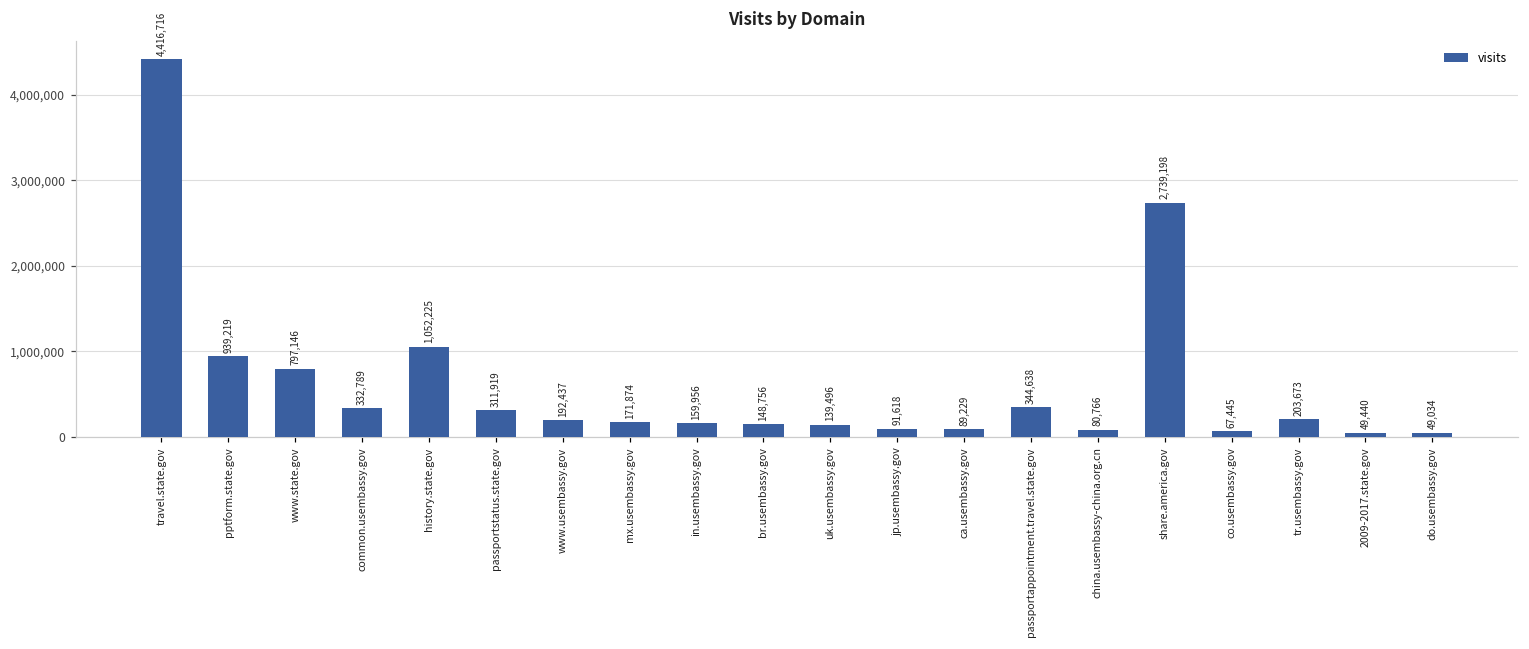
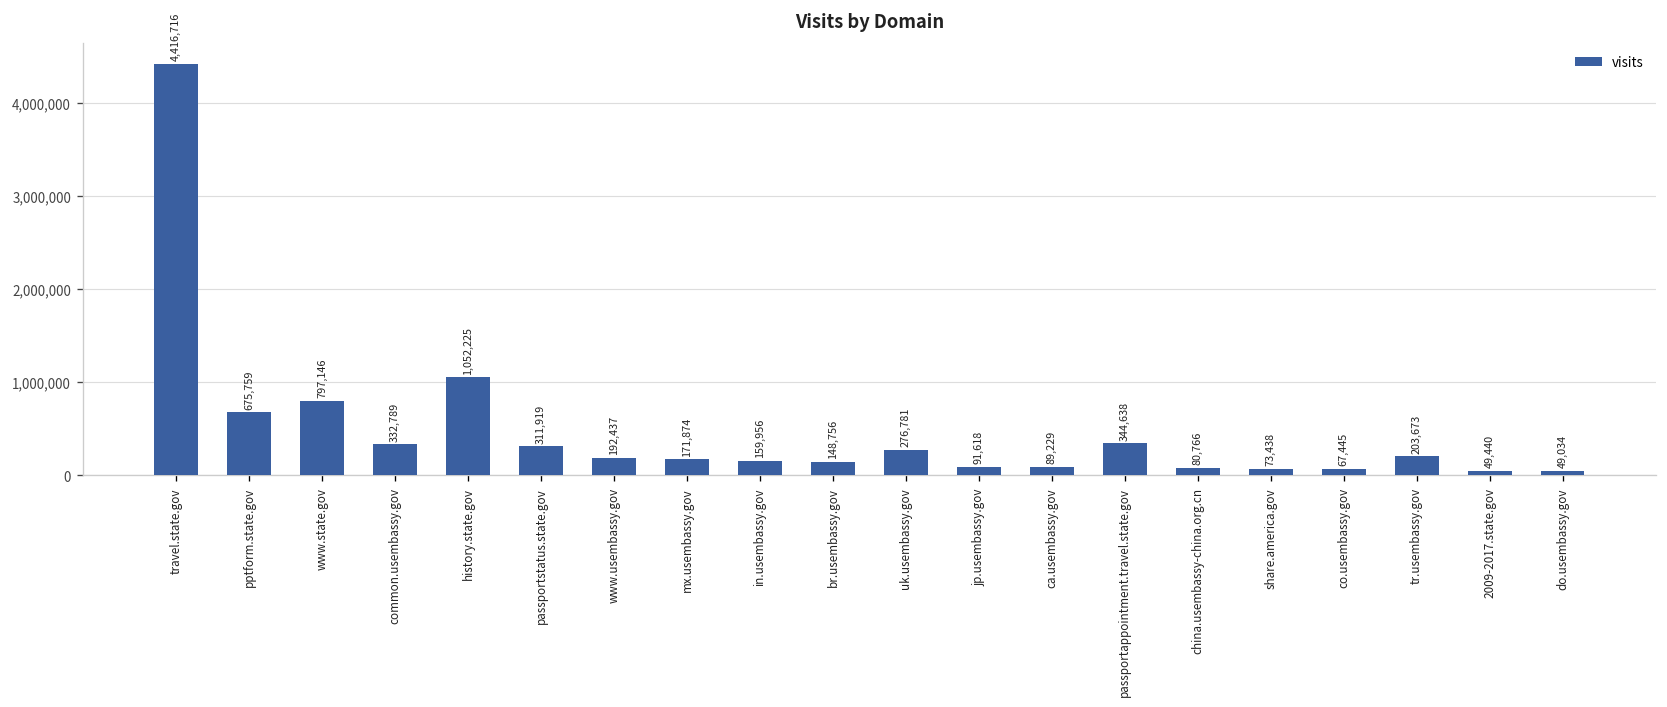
pptform.state.gov: 939,219 -> 675,759
uk.usembassy.gov: 139,496 -> 276,781
share.america.gov: 2,739,198 -> 73,438
